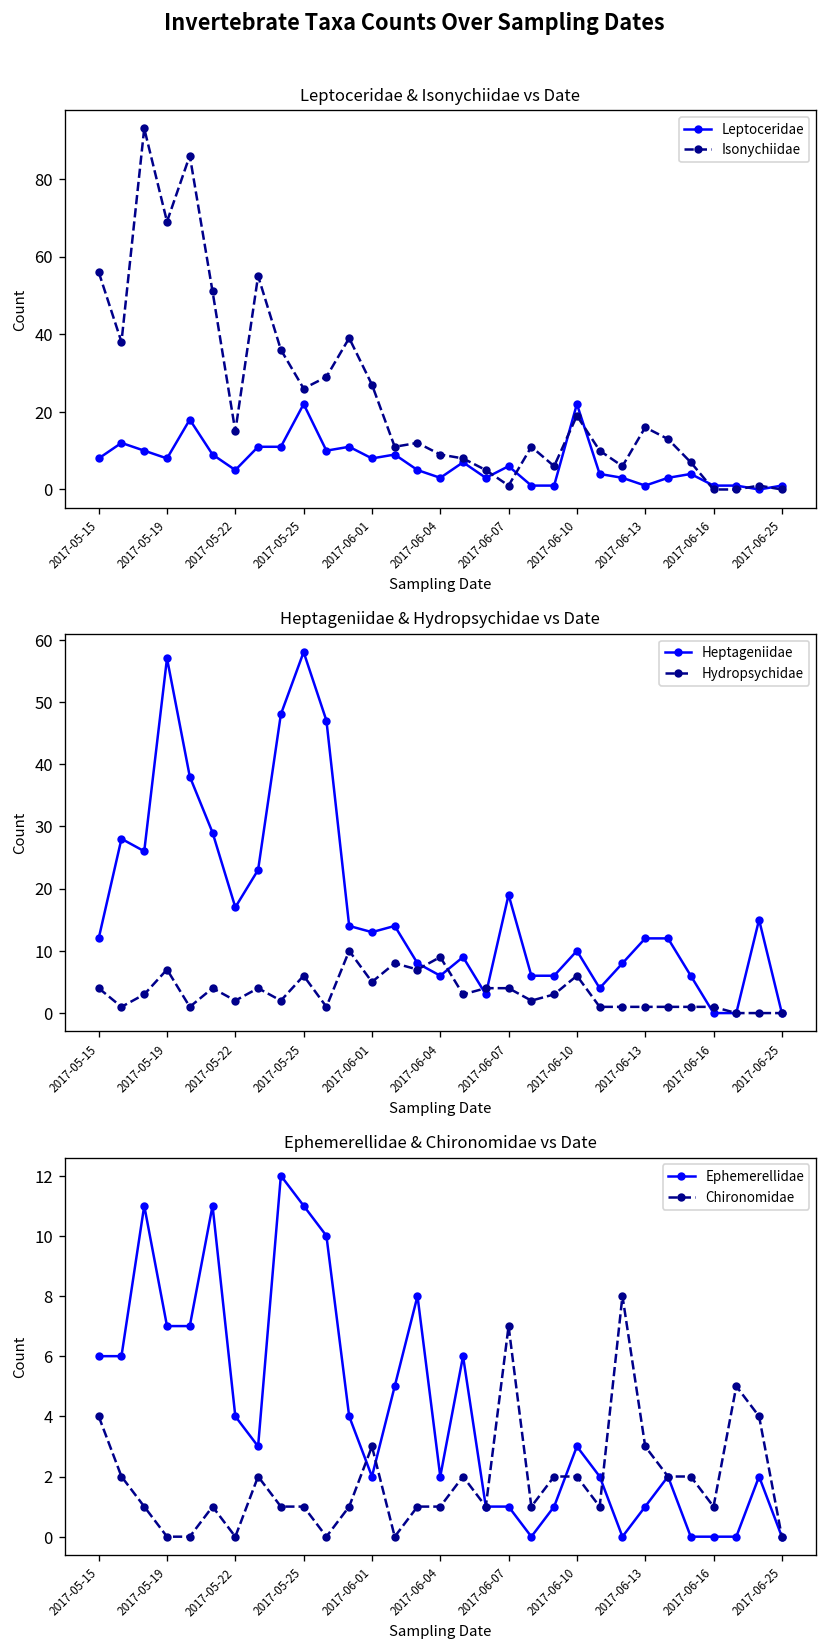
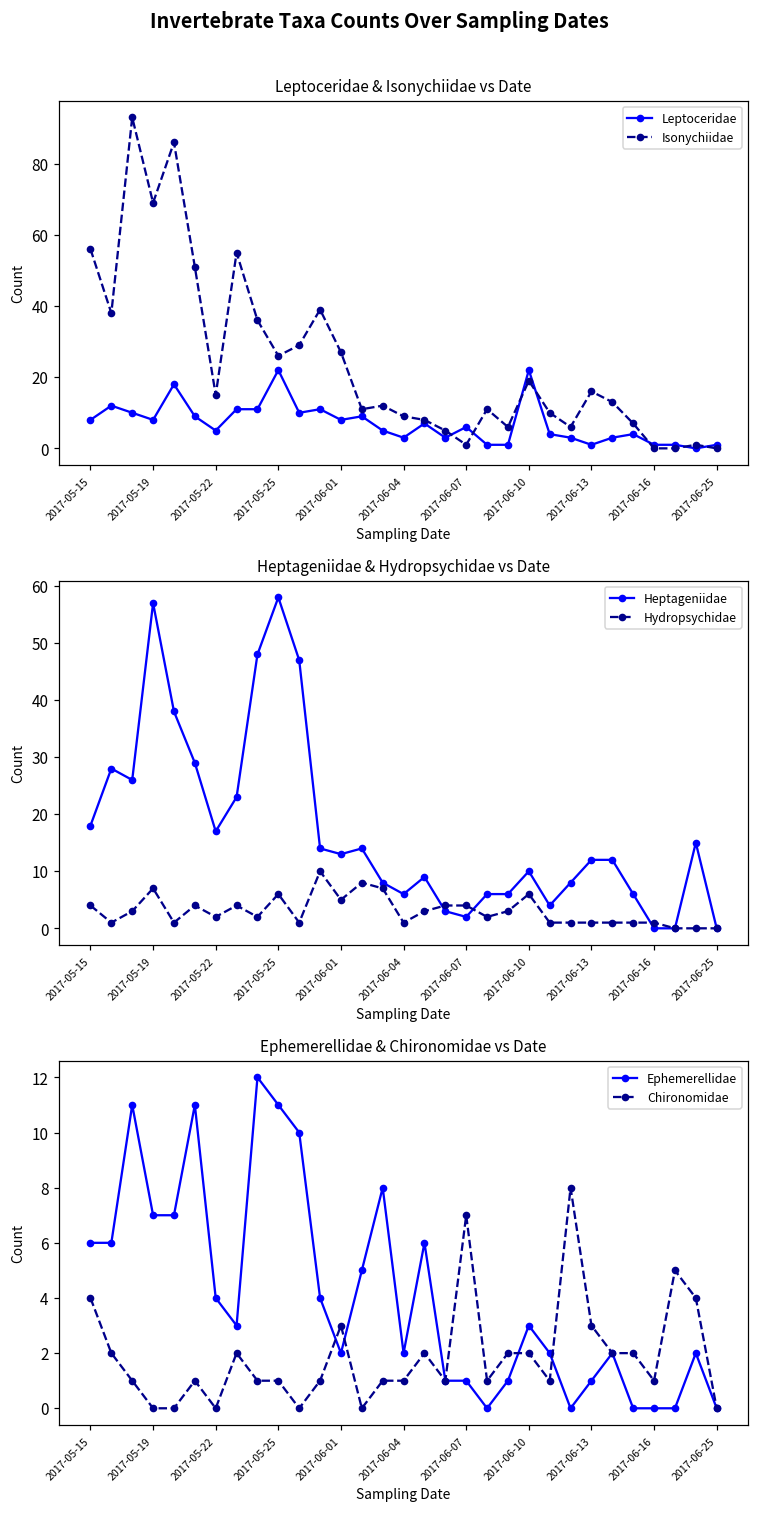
Heptageniidae & Hydropsychidae vs Date, Heptageniidae, 2017-05-15: 12 -> 18
Heptageniidae & Hydropsychidae vs Date, Hydropsychidae, 2017-06-04: 9 -> 1
Heptageniidae & Hydropsychidae vs Date, Heptageniidae, 2017-06-07: 19 -> 2
